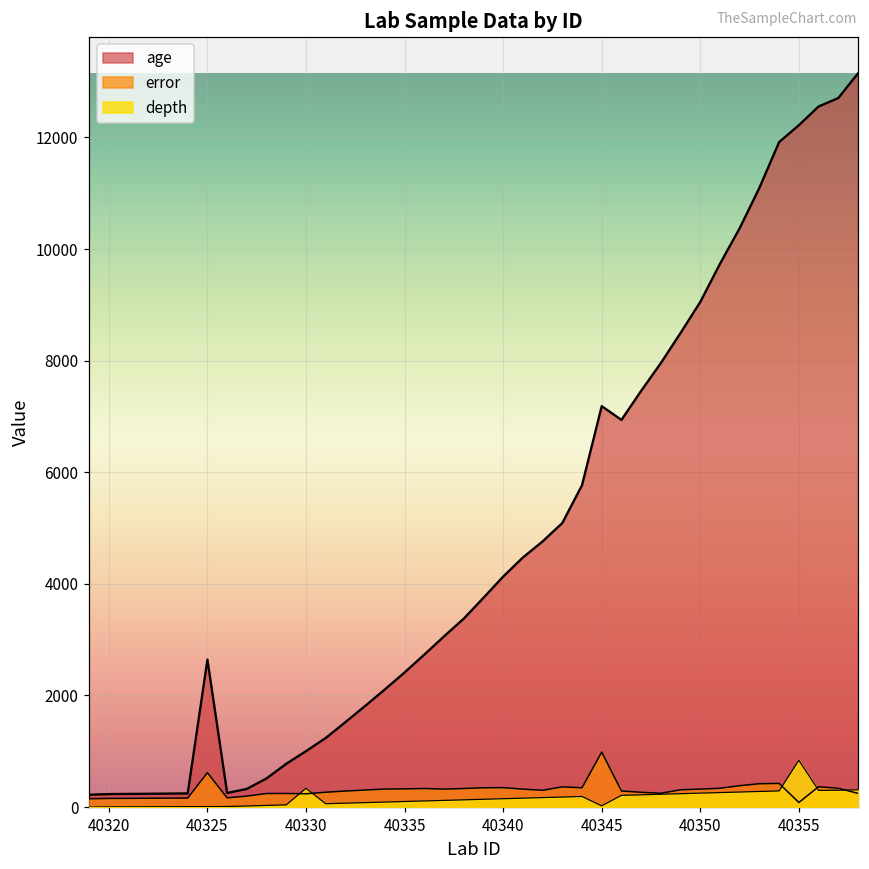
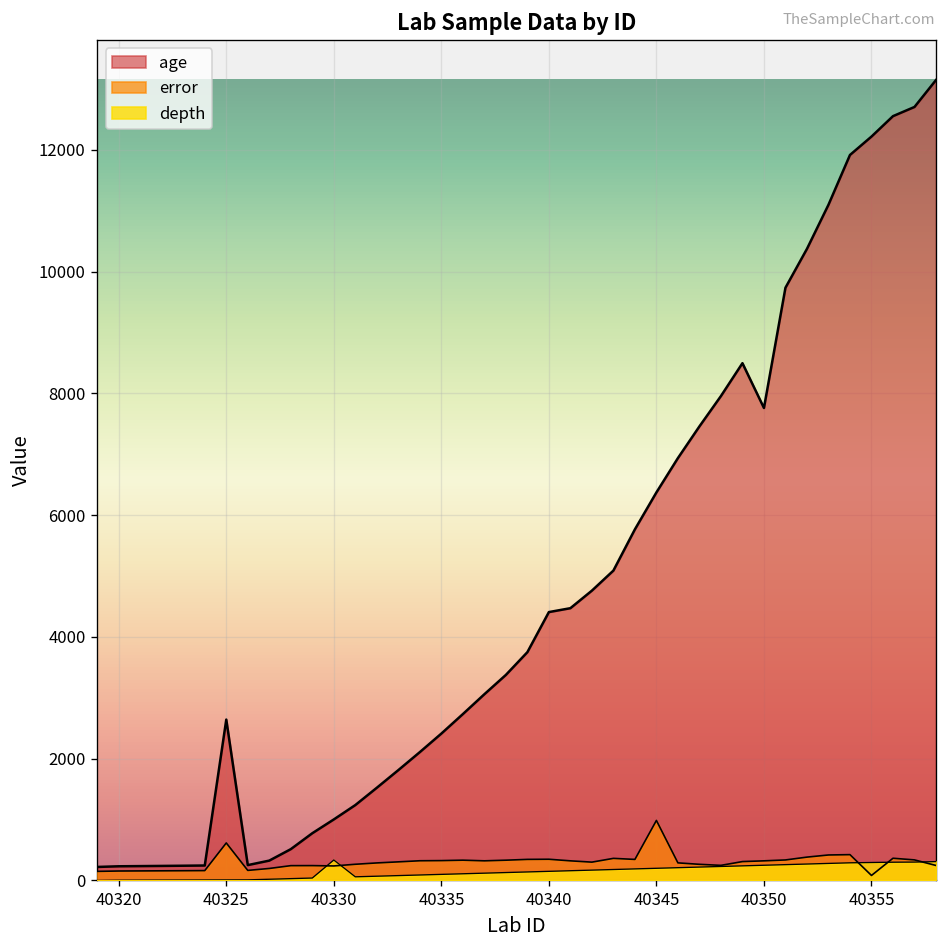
age, 40340: 4100 -> 4400
age, 40345: 7200 -> 6400
depth, 40345: 0 -> 200
age, 40350: 9100 -> 7800
depth, 40355: 800 -> 300
